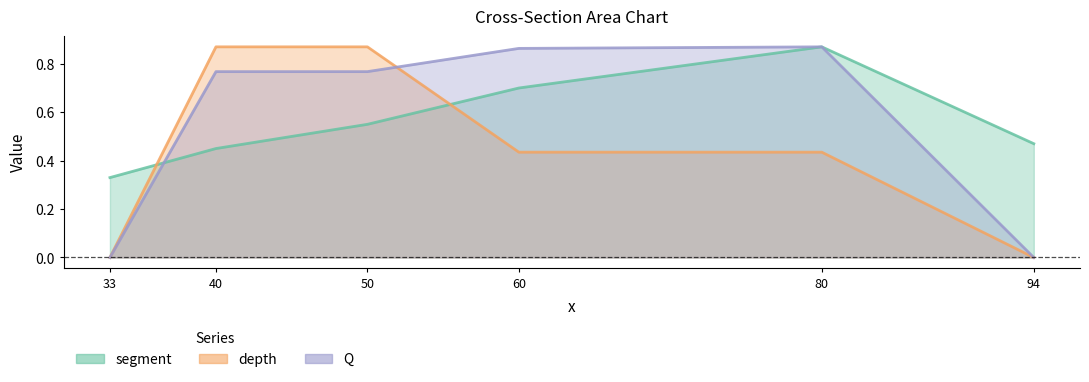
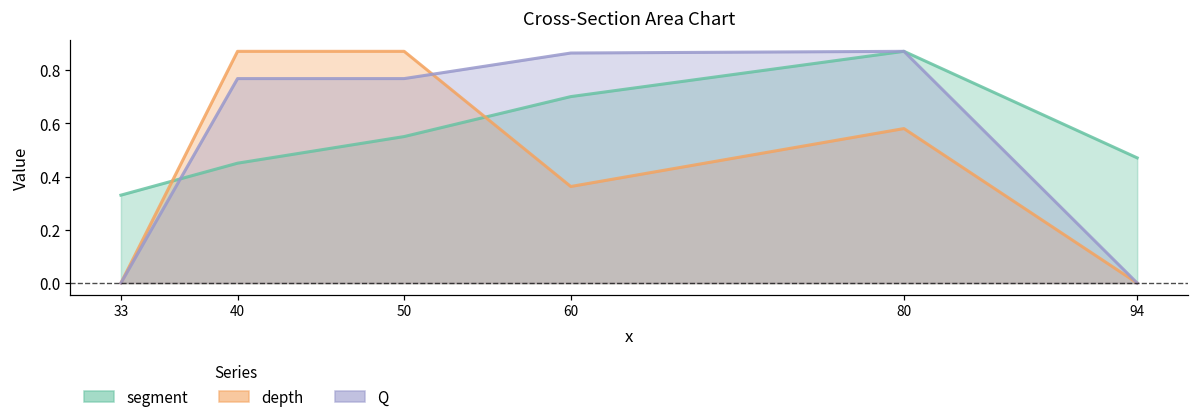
depth, 60: 0.44 -> 0.36
depth, 80: 0.44 -> 0.58
